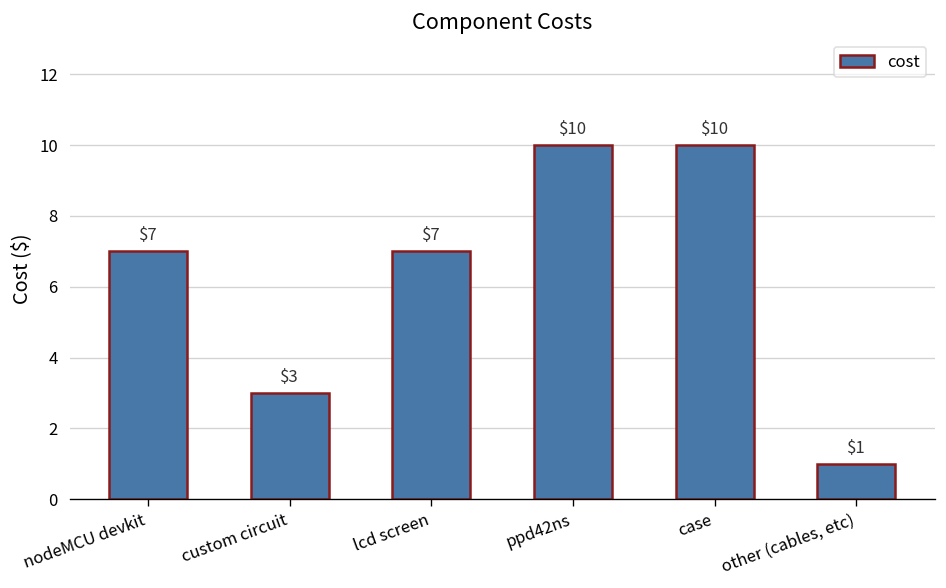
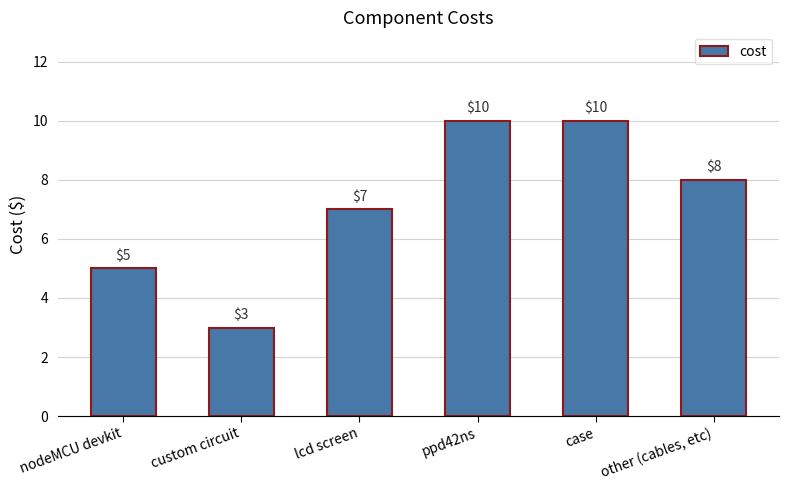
nodeMCU devkit: $7 -> $5
other (cables, etc): $1 -> $8
